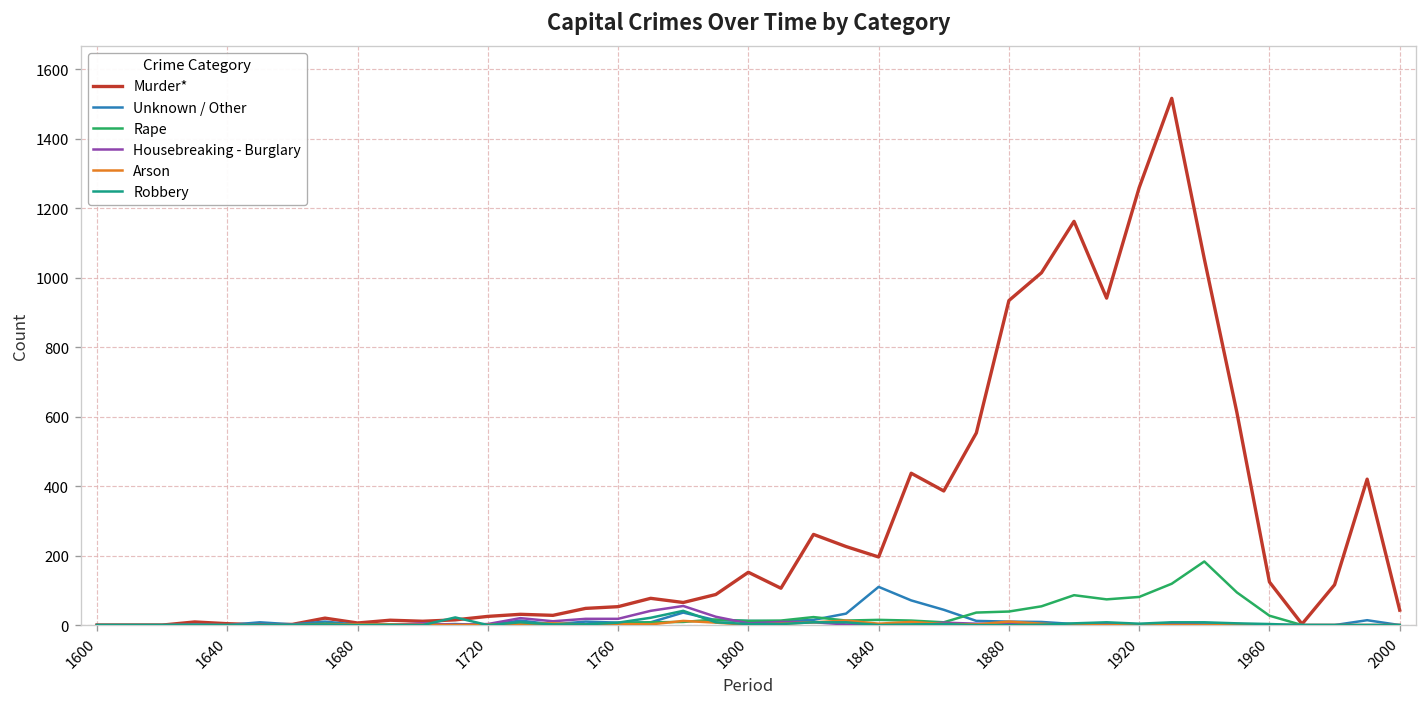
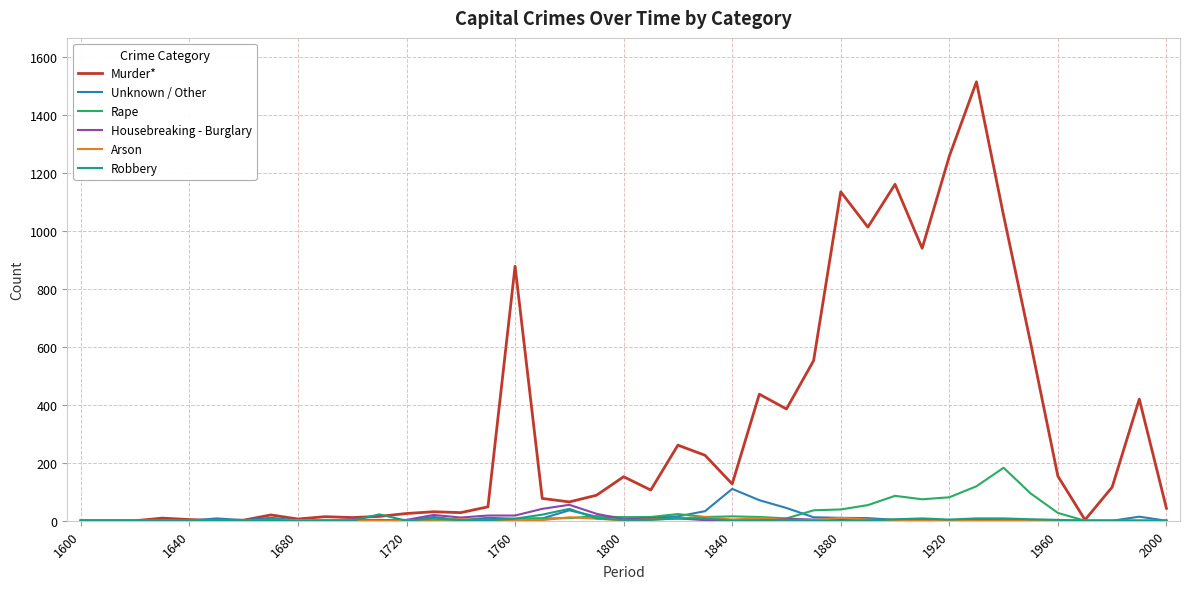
Murder*, 1760: 50 -> 880
Murder*, 1840: 200 -> 130
Murder*, 1880: 930 -> 1140
Murder*, 1960: 120 -> 150
